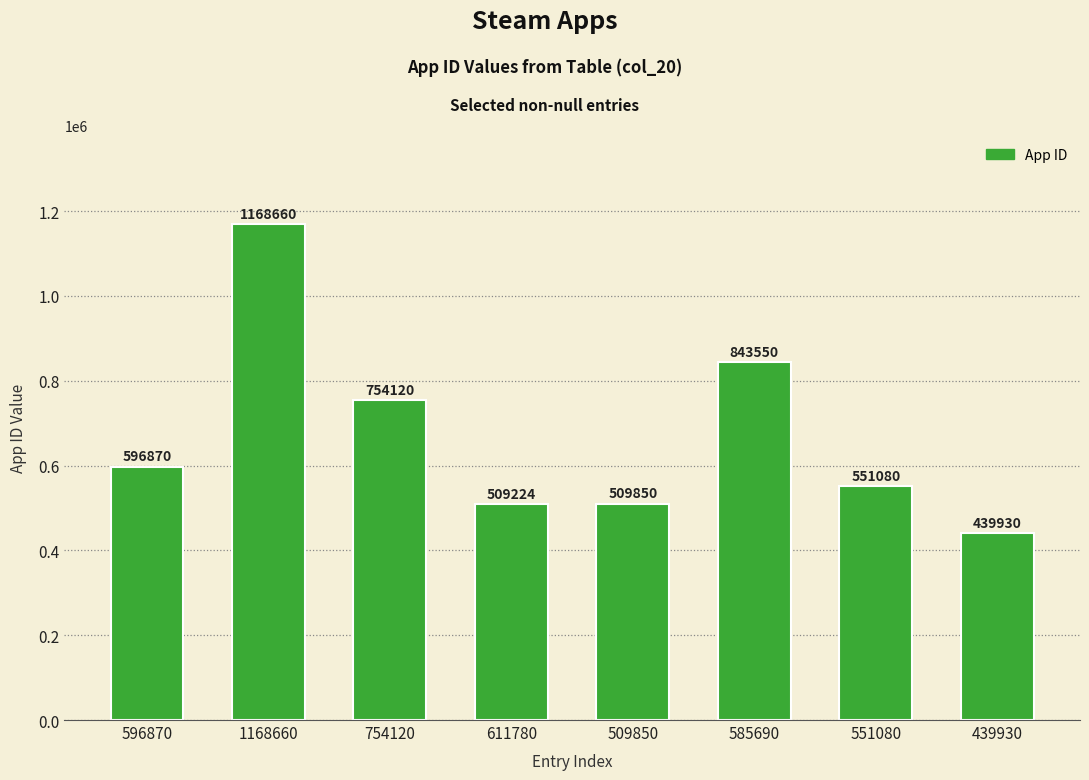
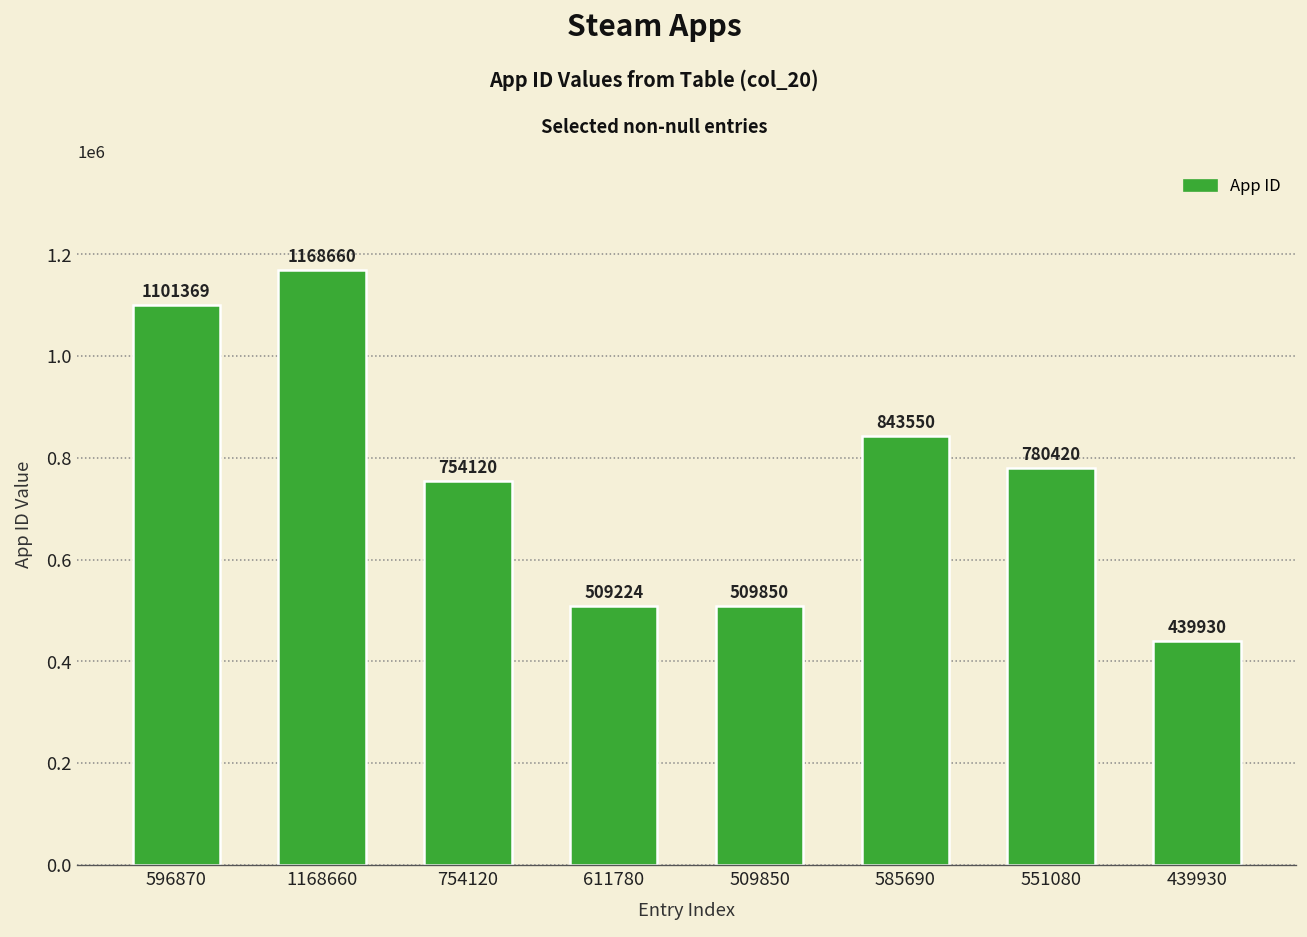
596870: 596870 -> 1101369
551080: 551080 -> 780420
